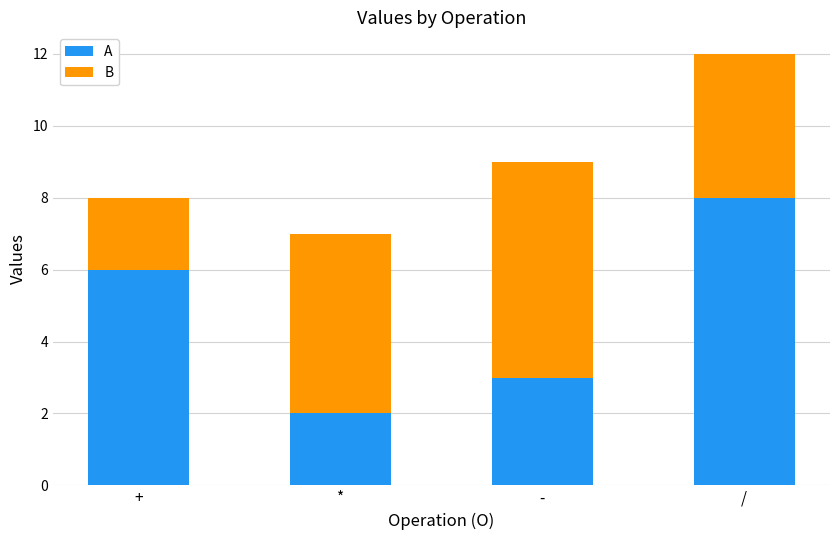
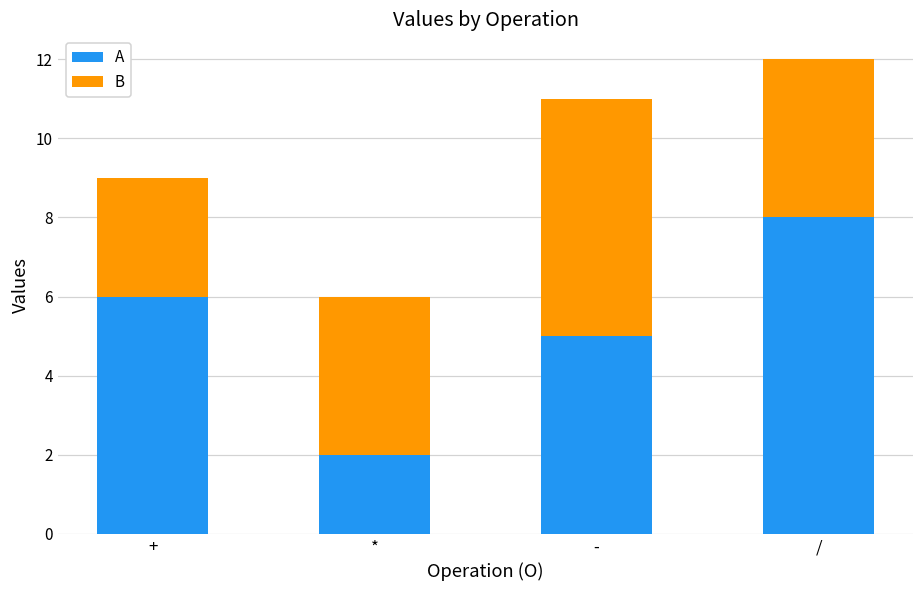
B, +: 2 -> 3
B, *: 5 -> 4
A, -: 3 -> 5
